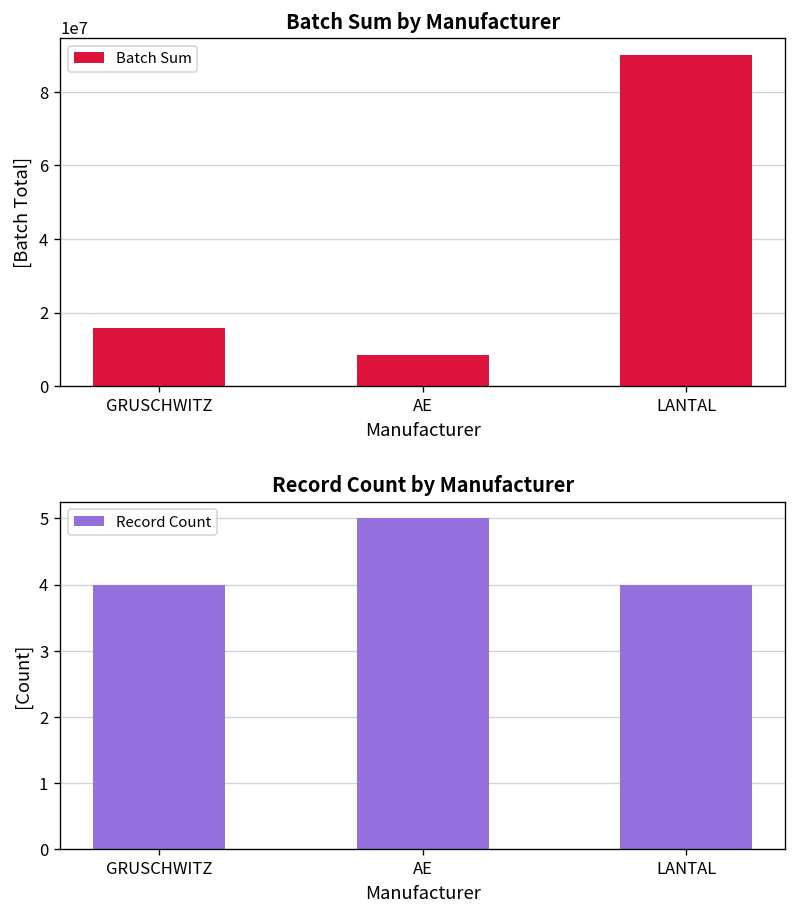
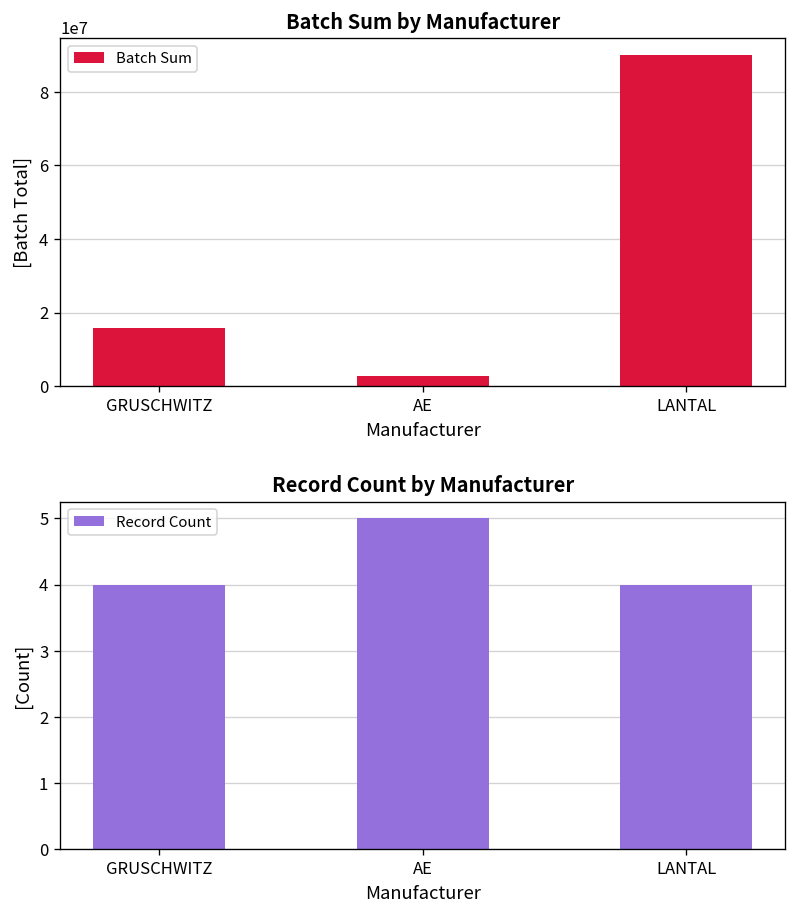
Batch Sum by Manufacturer, AE: 8000000 -> 3000000
